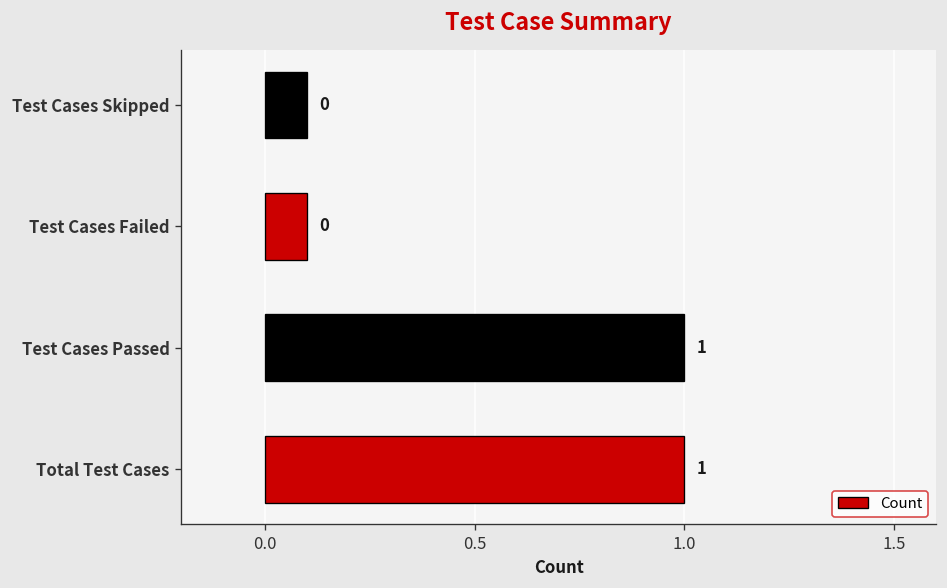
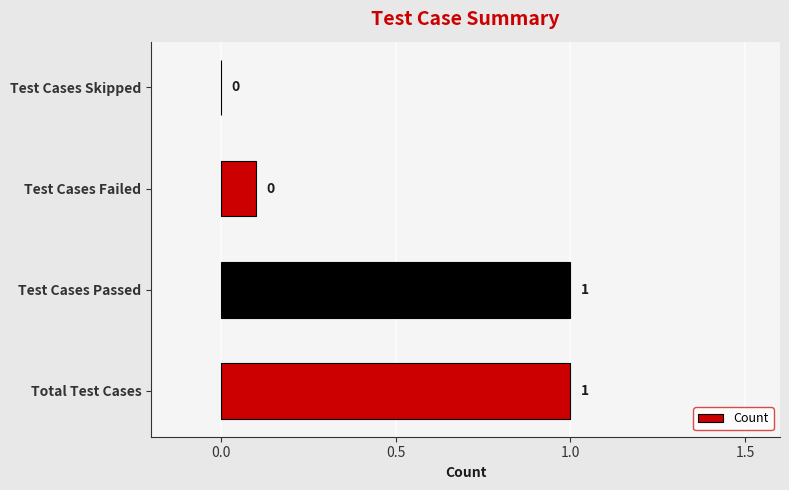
Test Cases Skipped: 0.1 -> 0.0
